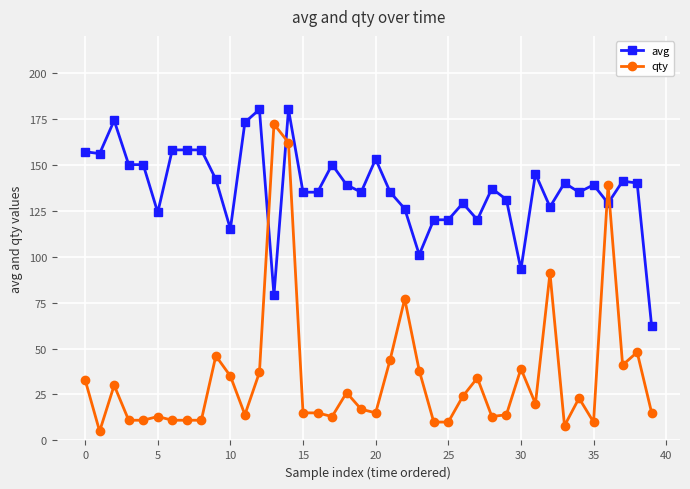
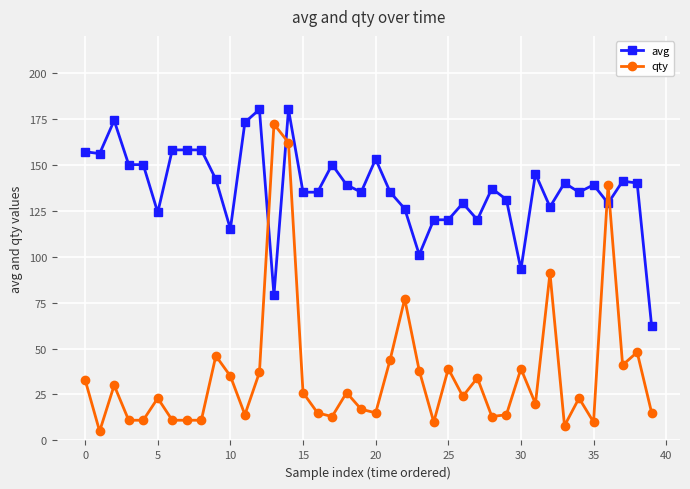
qty, 5: 13 -> 23
qty, 15: 15 -> 26
qty, 25: 10 -> 39
